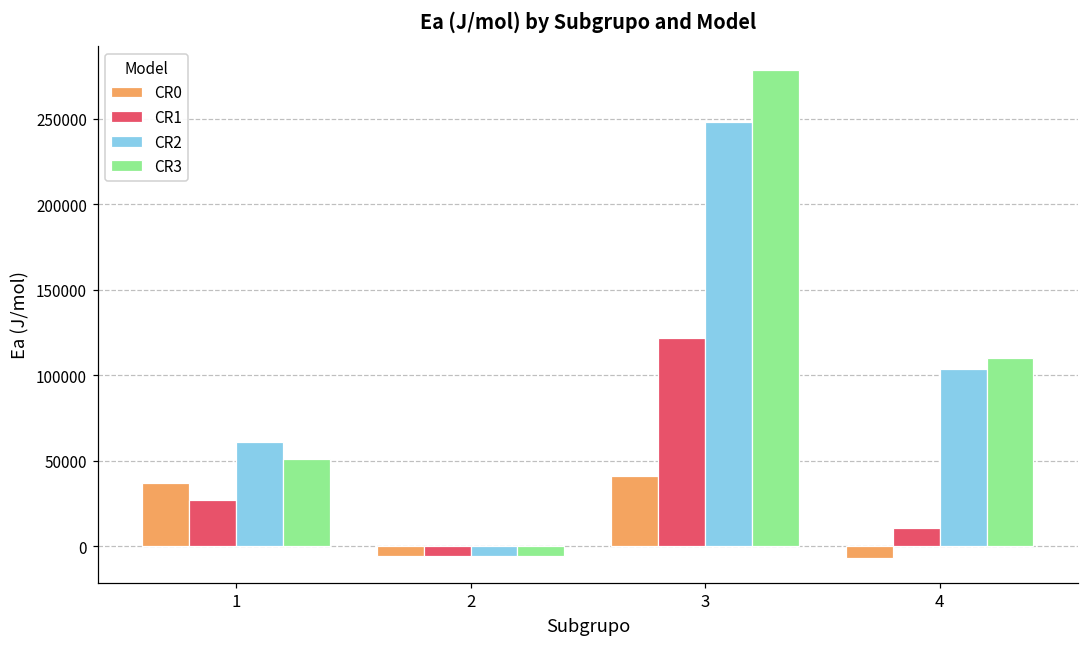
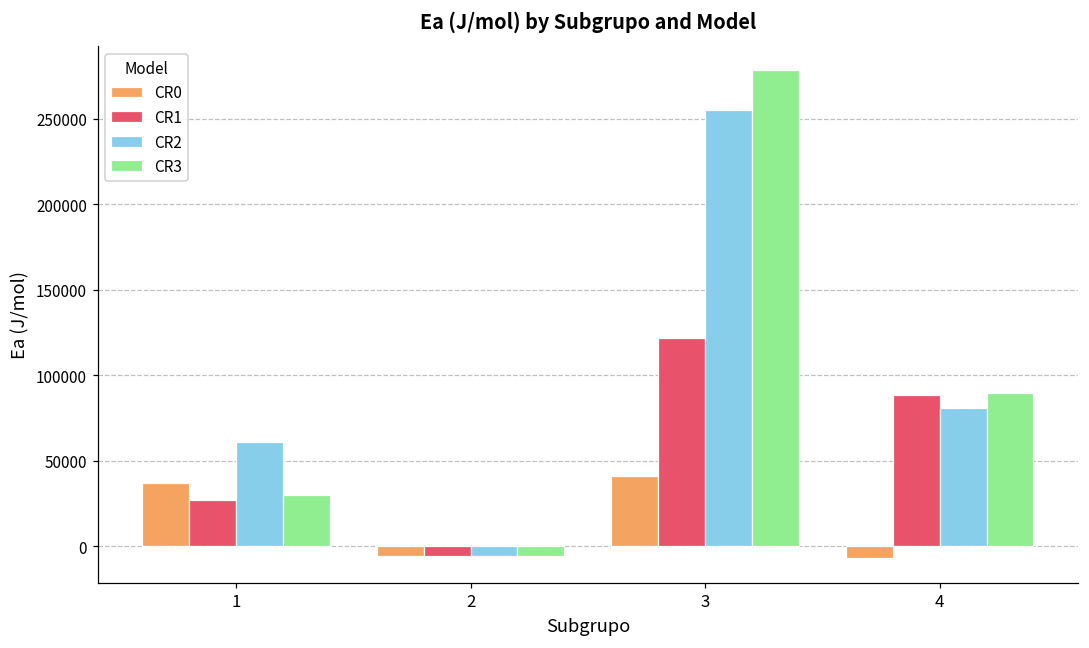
CR3, 1: 51000 -> 30000
CR2, 3: 248000 -> 255000
CR1, 4: 10000 -> 89000
CR2, 4: 103000 -> 81000
CR3, 4: 110000 -> 90000
